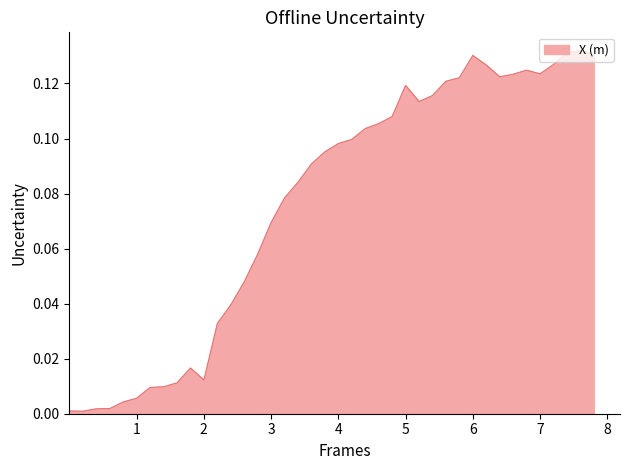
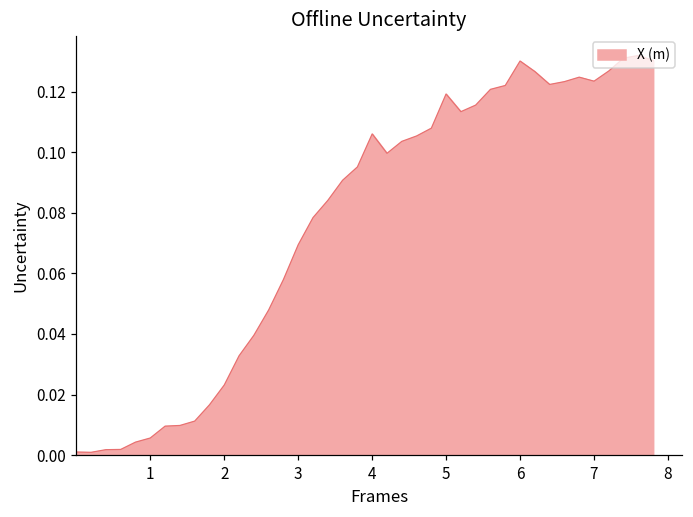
2: 0.012 -> 0.023
4: 0.098 -> 0.106
